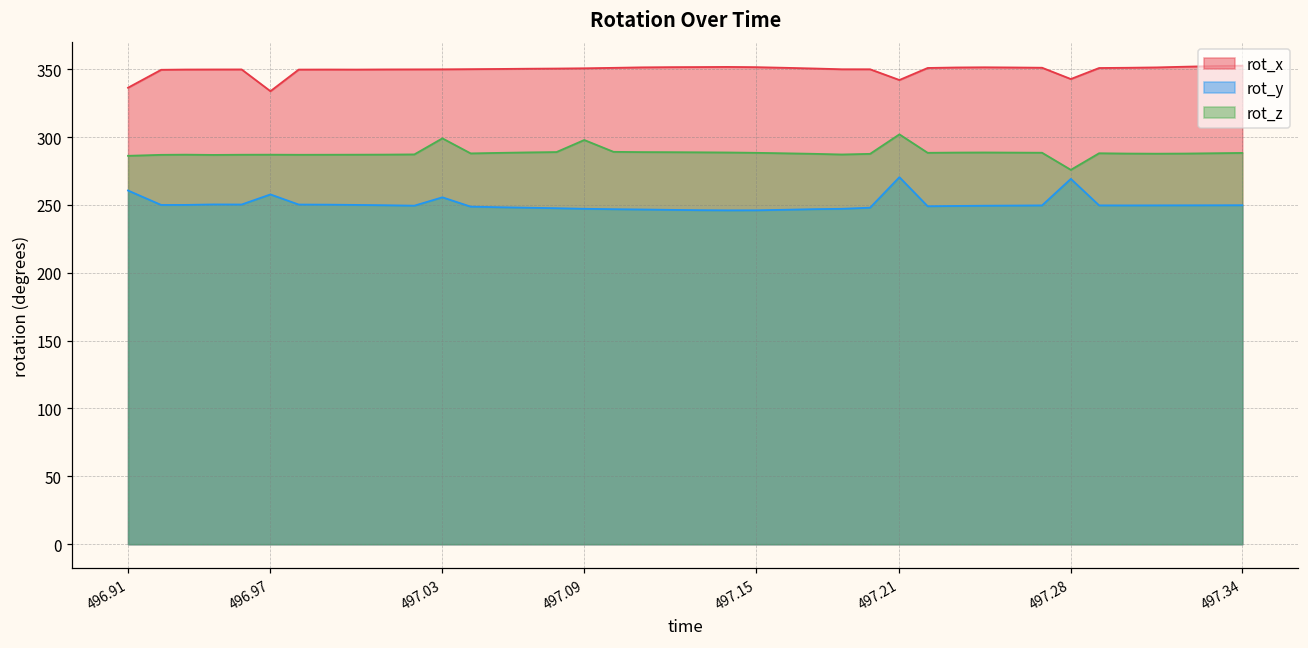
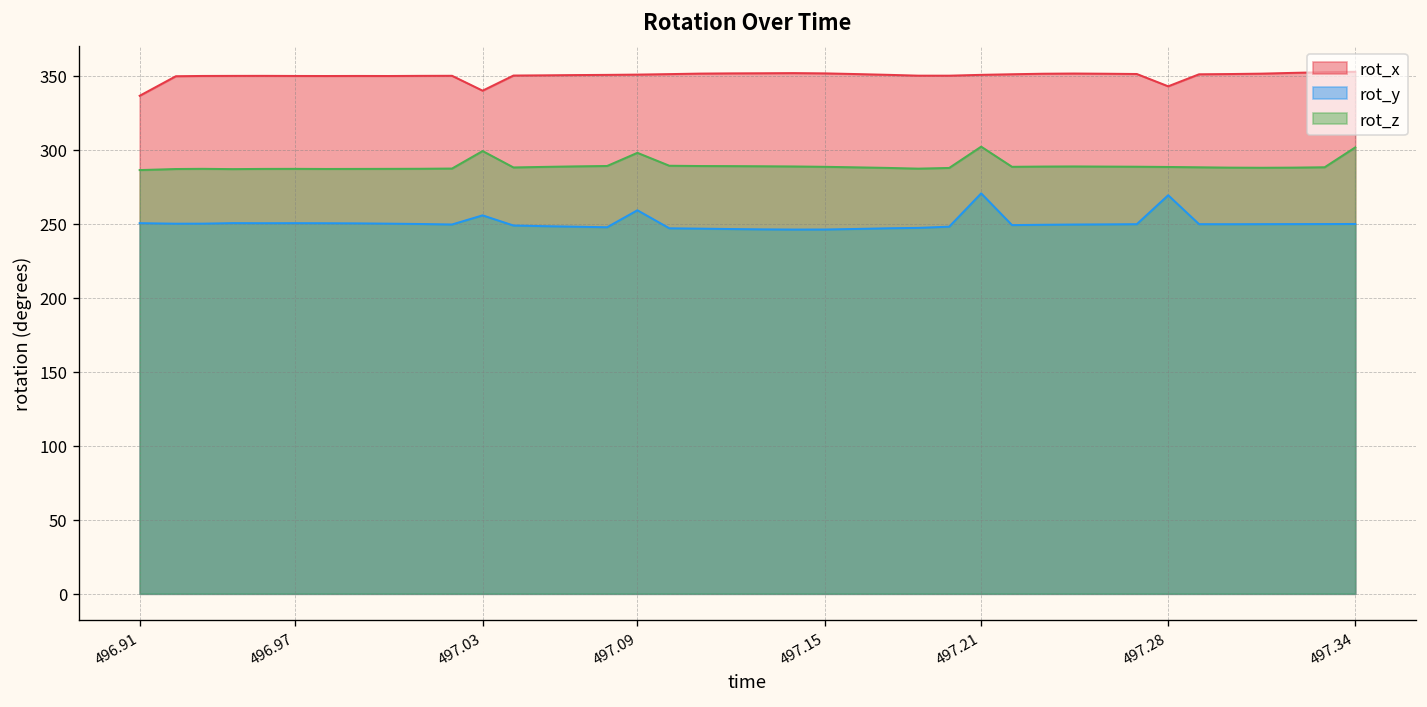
rot_y, 496.91: 261 -> 250
rot_x, 496.97: 334 -> 350
rot_y, 496.97: 258 -> 250
rot_x, 497.03: 350 -> 340
rot_y, 497.09: 247 -> 259
rot_x, 497.21: 342 -> 350
rot_z, 497.28: 276 -> 288
rot_z, 497.34: 288 -> 301
